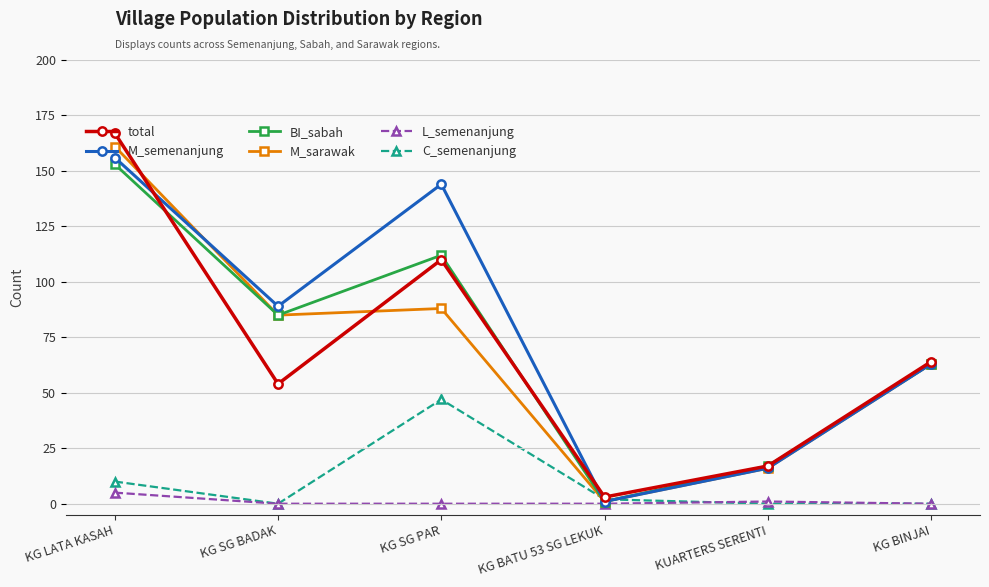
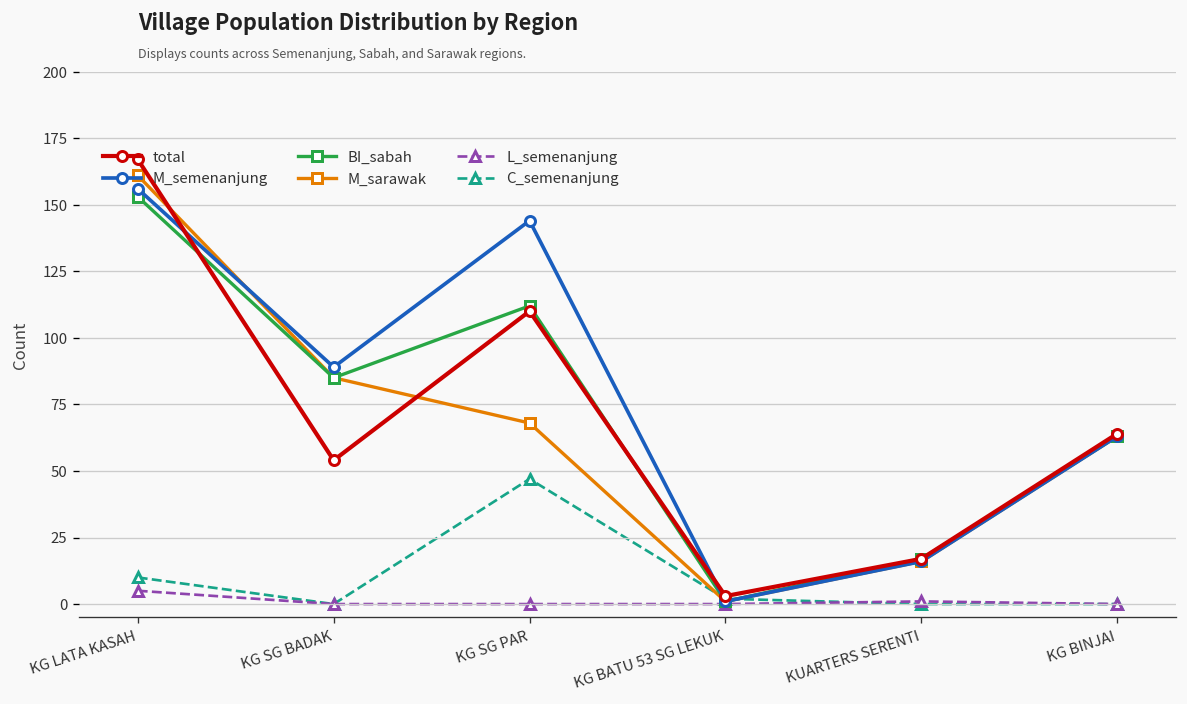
M_sarawak, KG SG PAR: 88 -> 68
